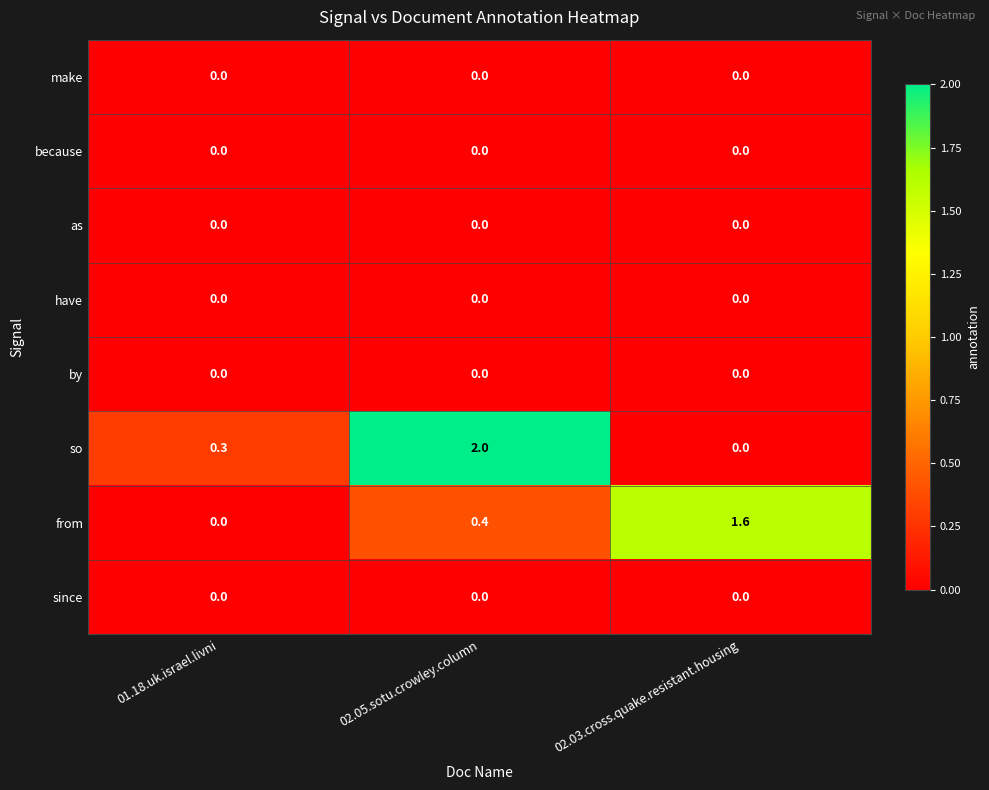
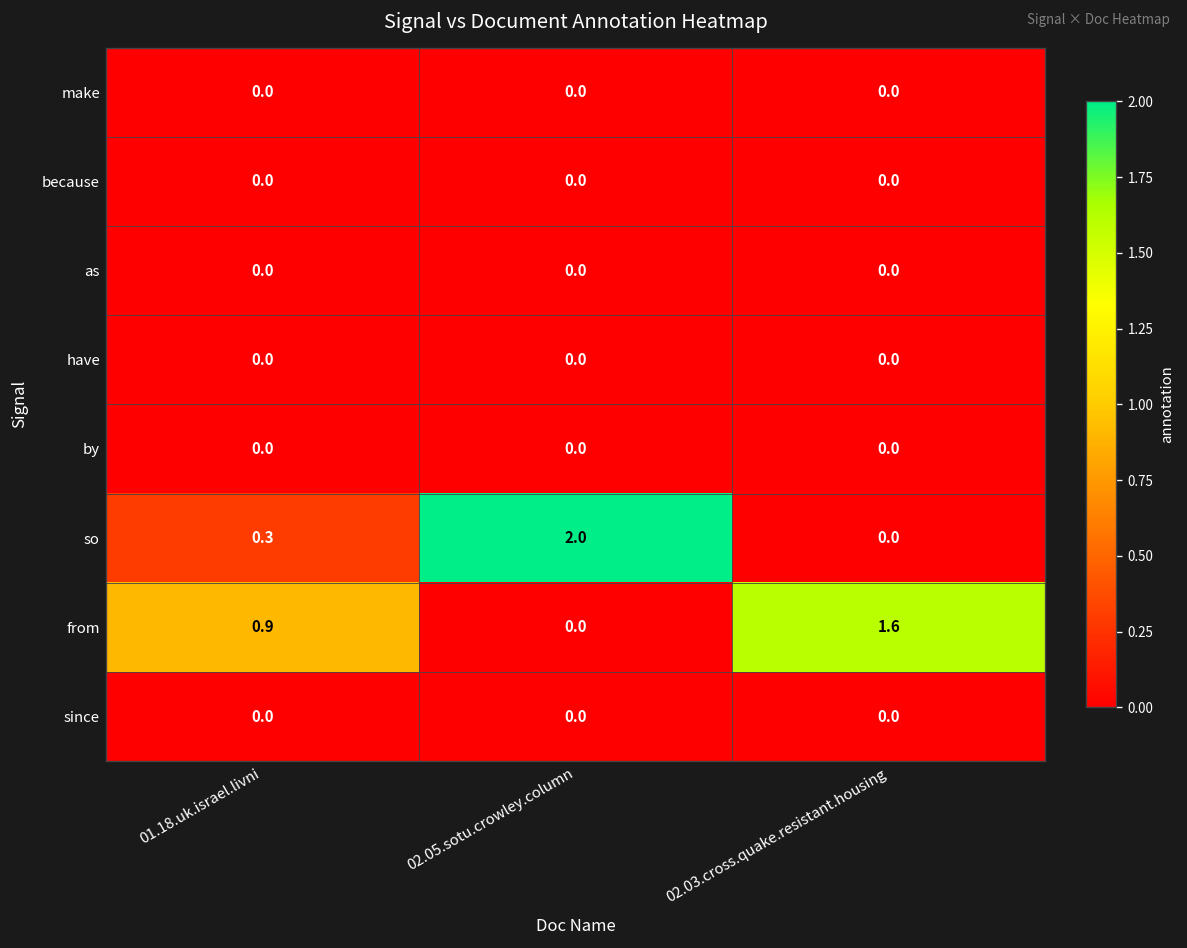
from, 01.18.uk.israel.livni: 0.0 -> 0.9
from, 02.05.sotu.crowley.column: 0.4 -> 0.0
